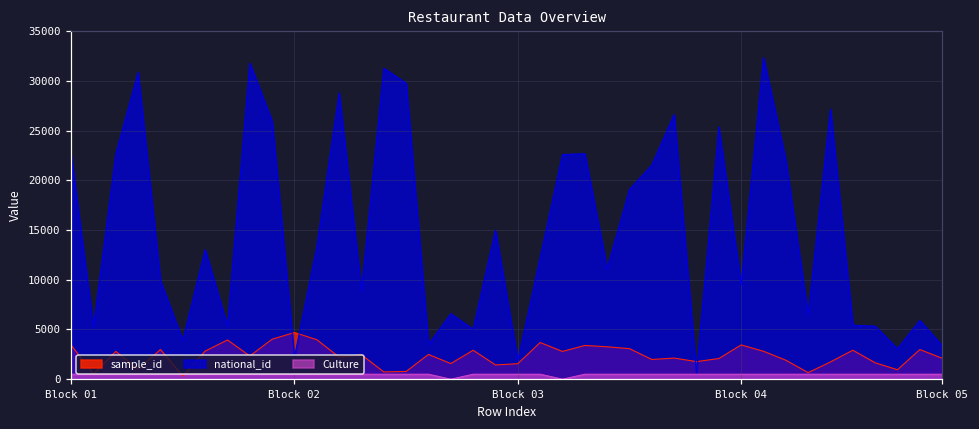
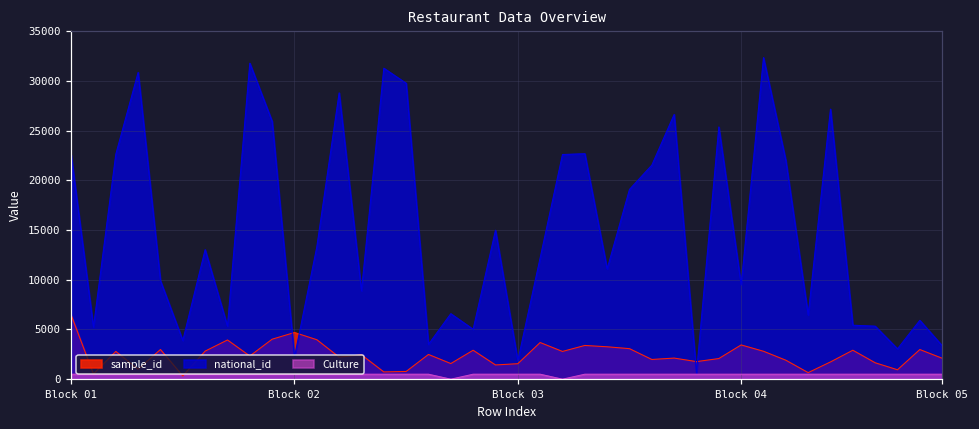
sample_id, Block 01: 3000 -> 6000
